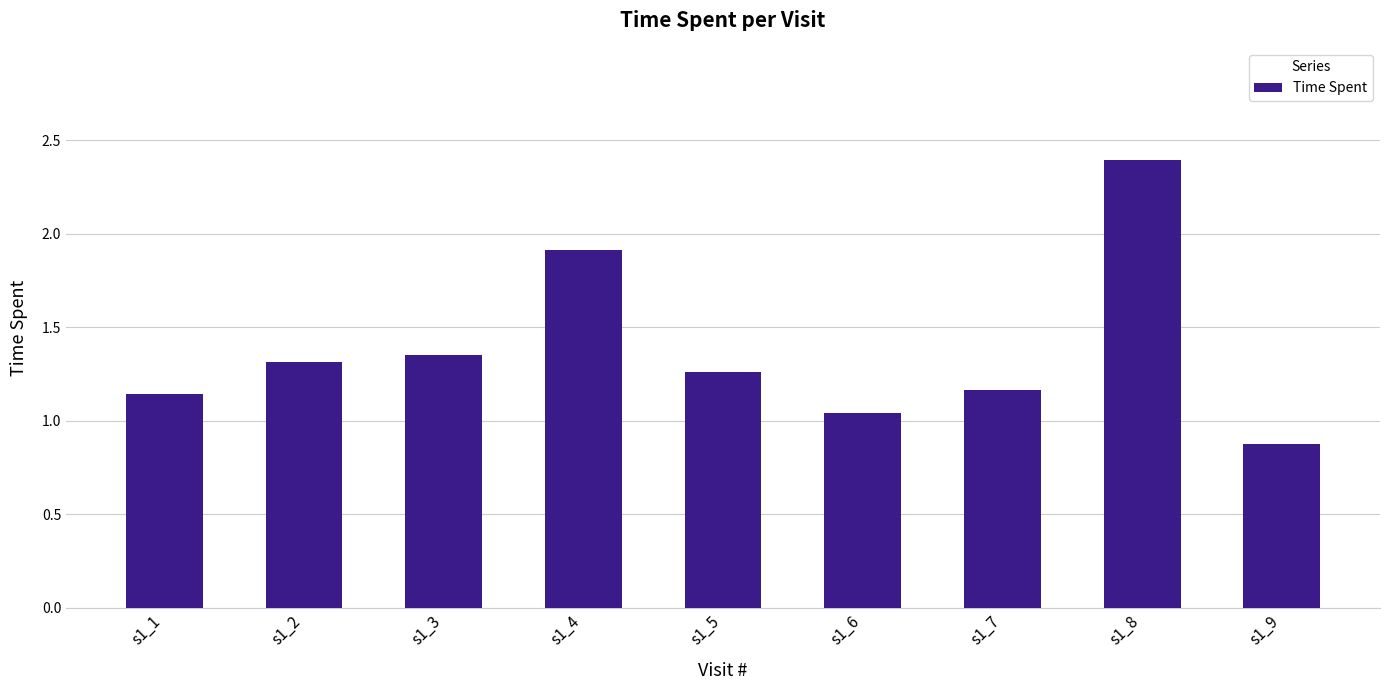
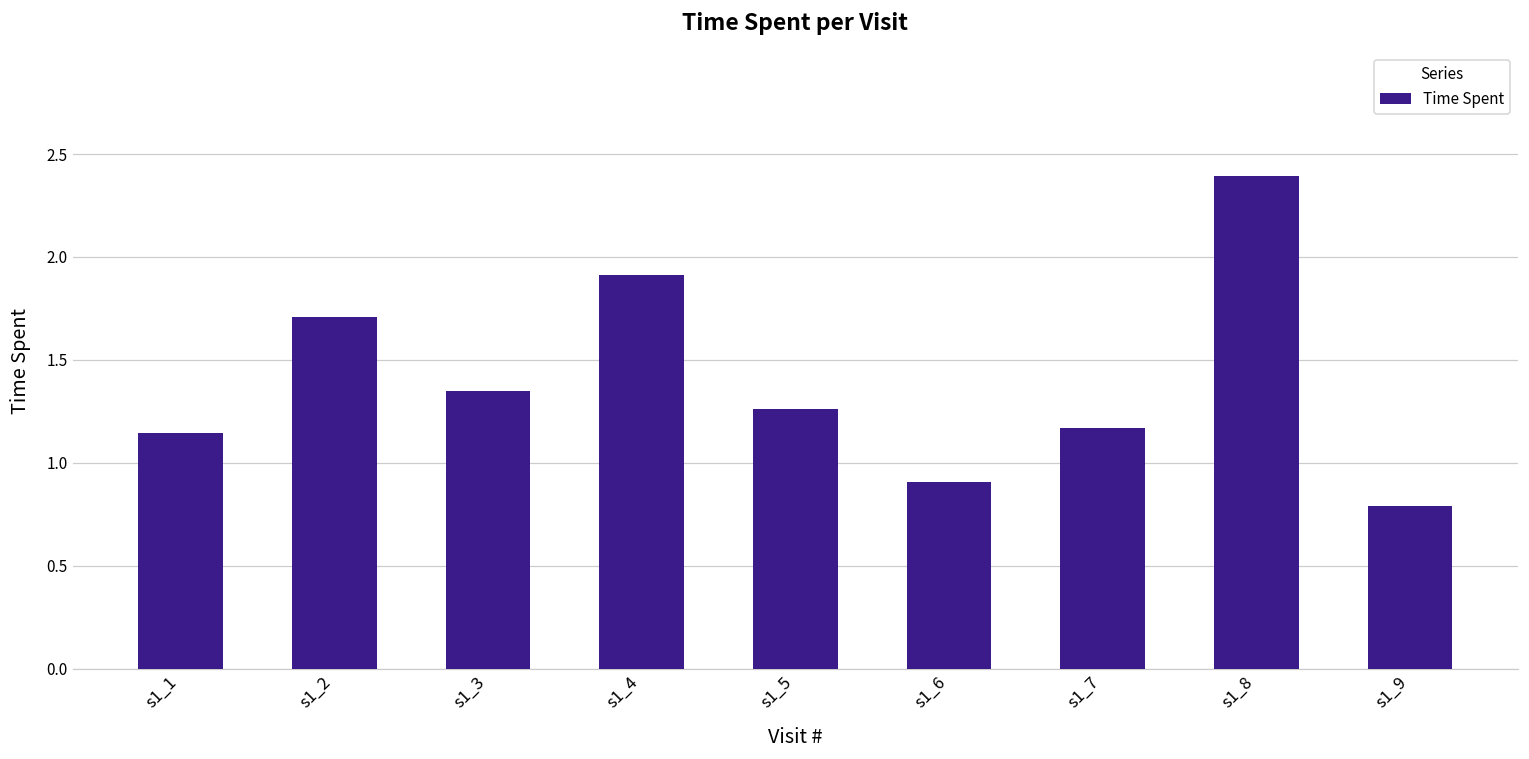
s1_2: 1.31 -> 1.71
s1_6: 1.04 -> 0.91
s1_9: 0.88 -> 0.79
